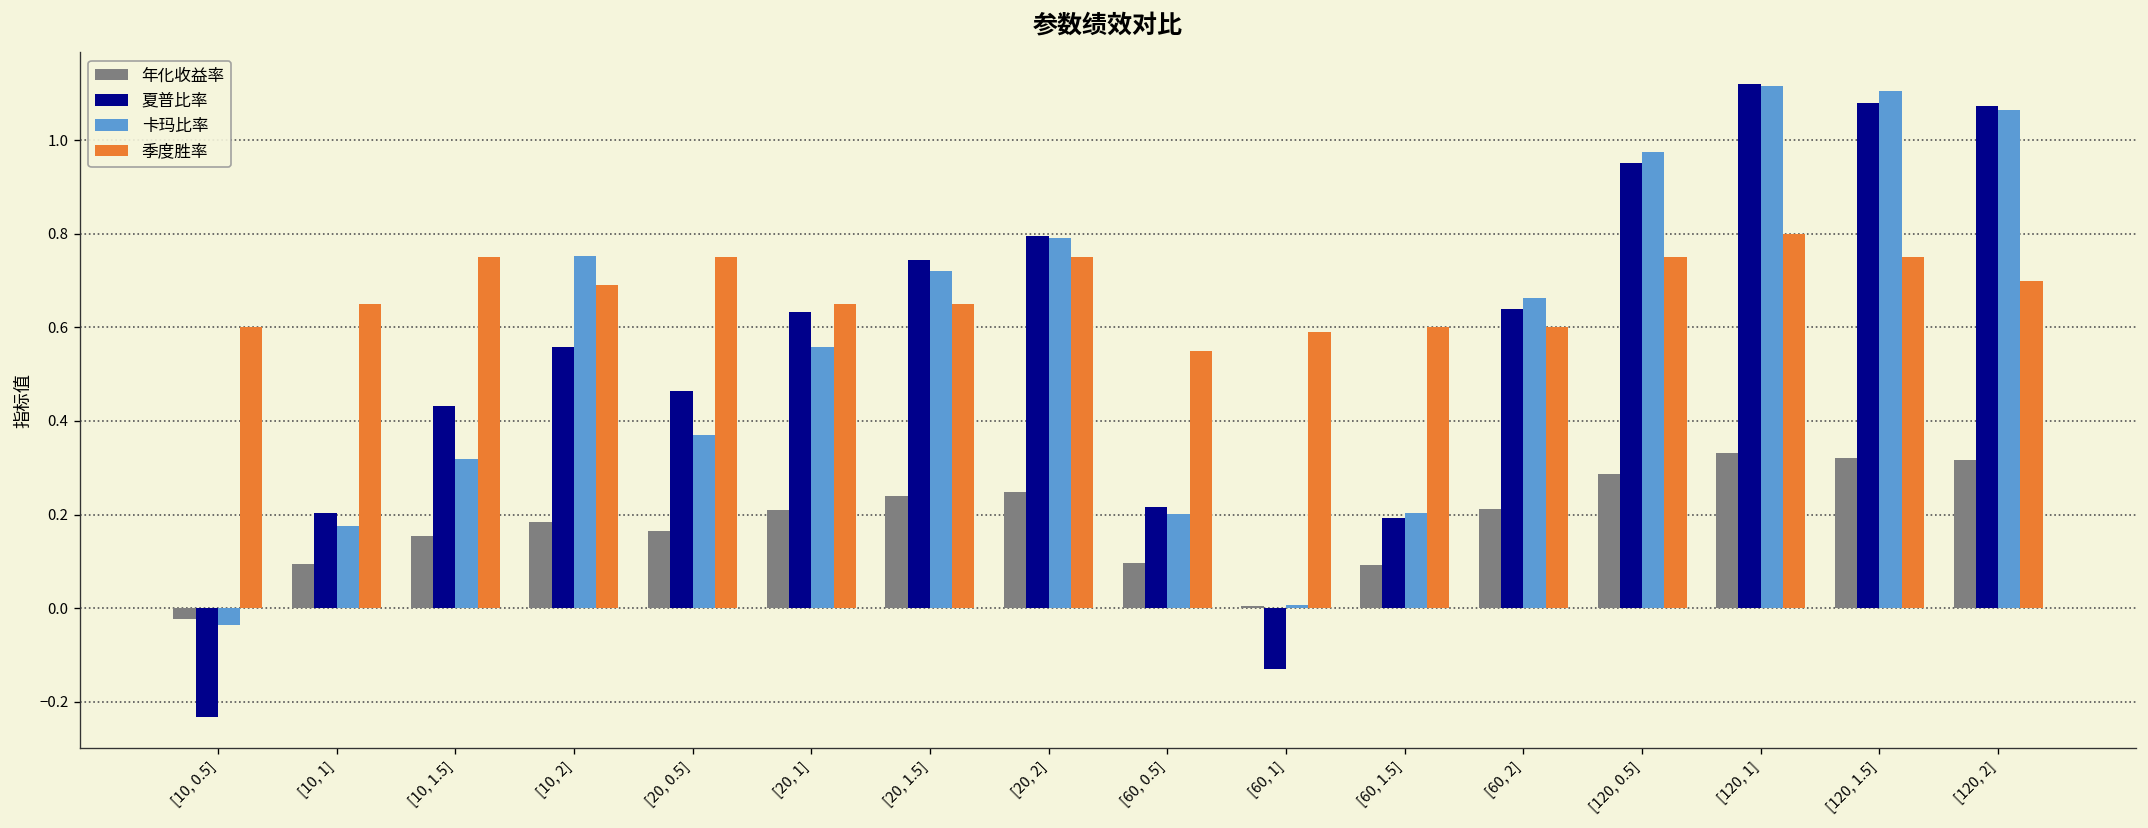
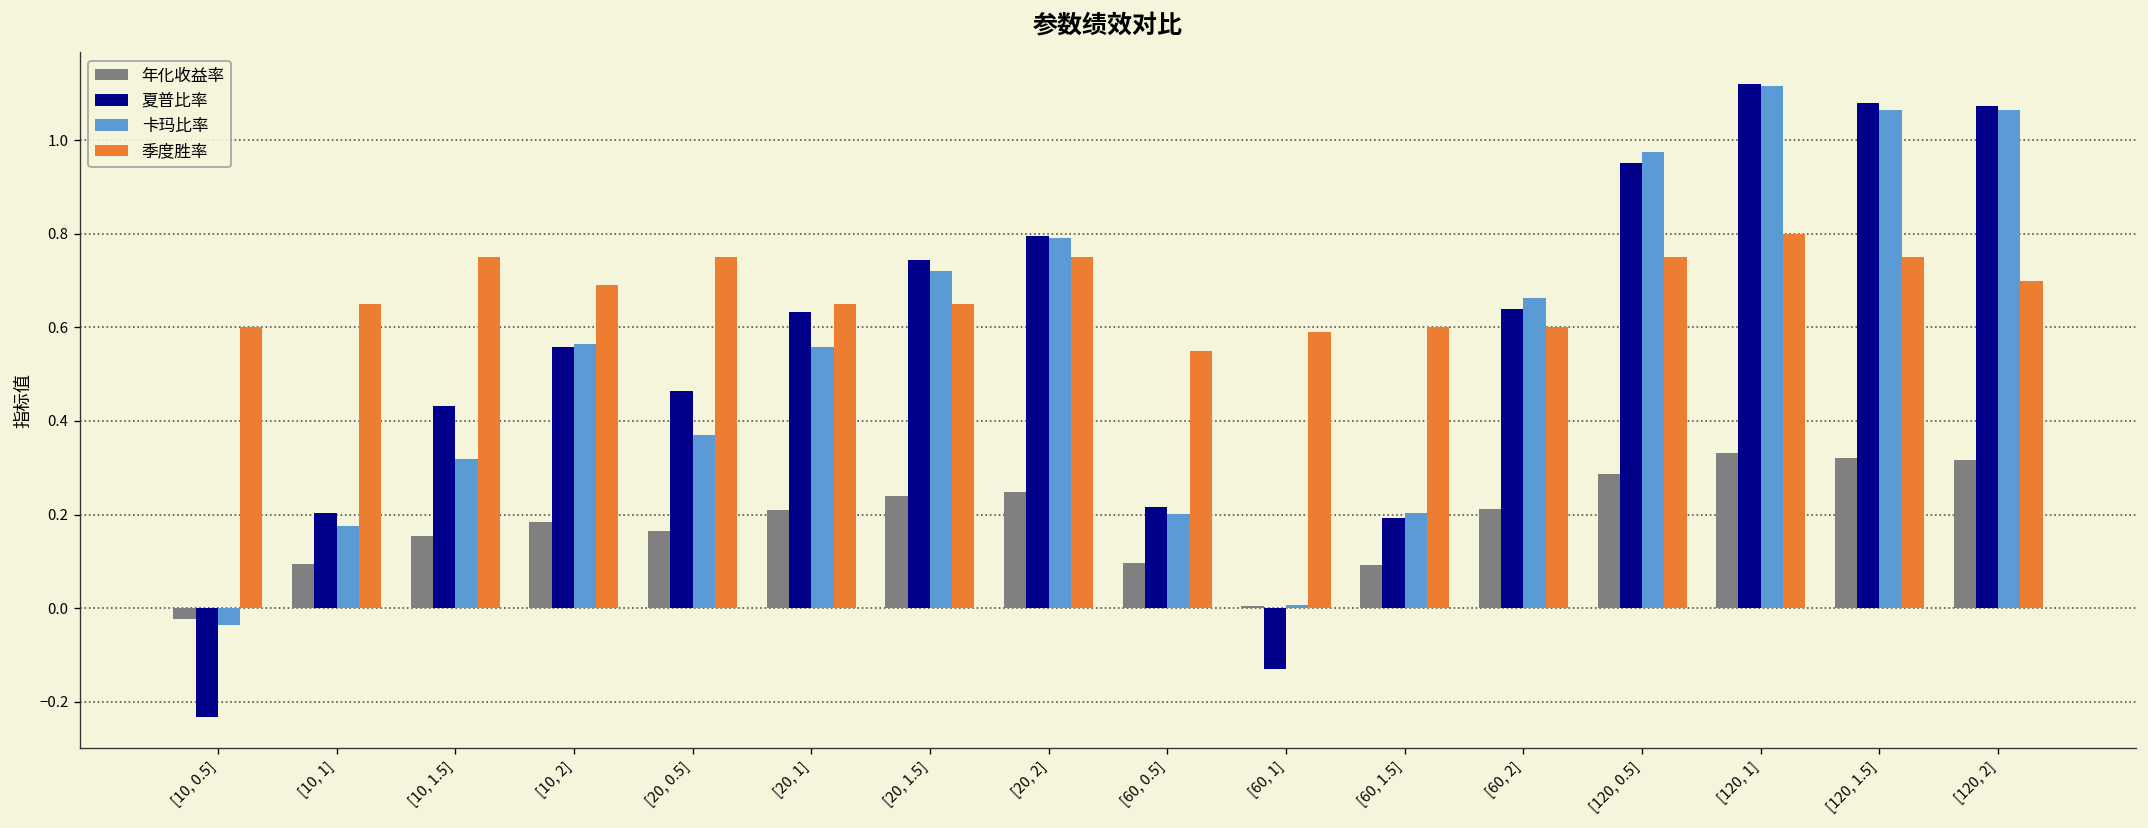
卡玛比率, [10, 2]: 0.75 -> 0.56
卡玛比率, [120, 1.5]: 1.10 -> 1.06
